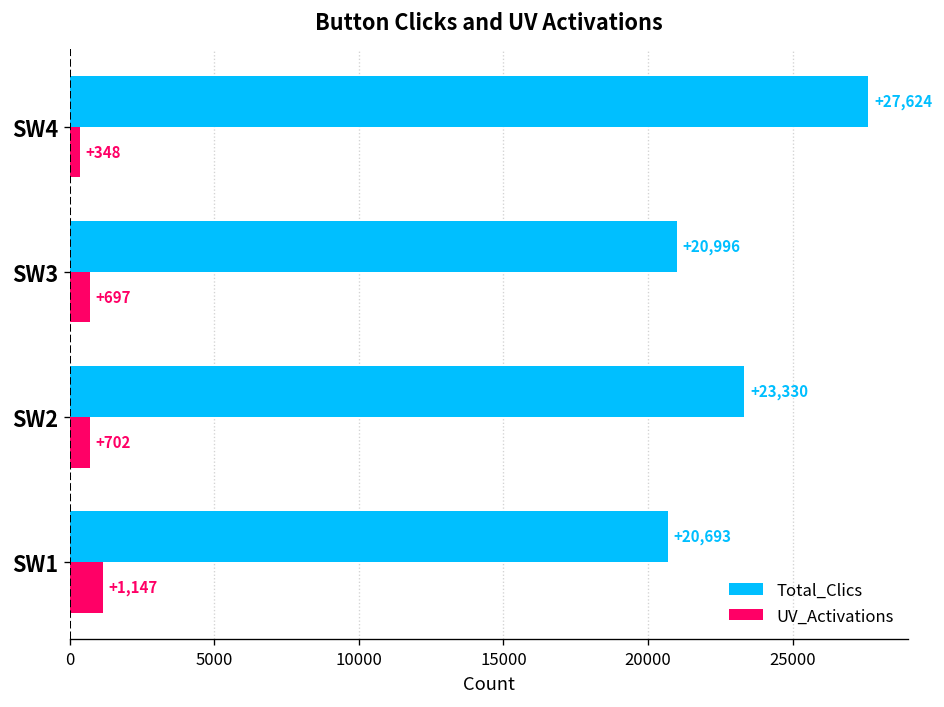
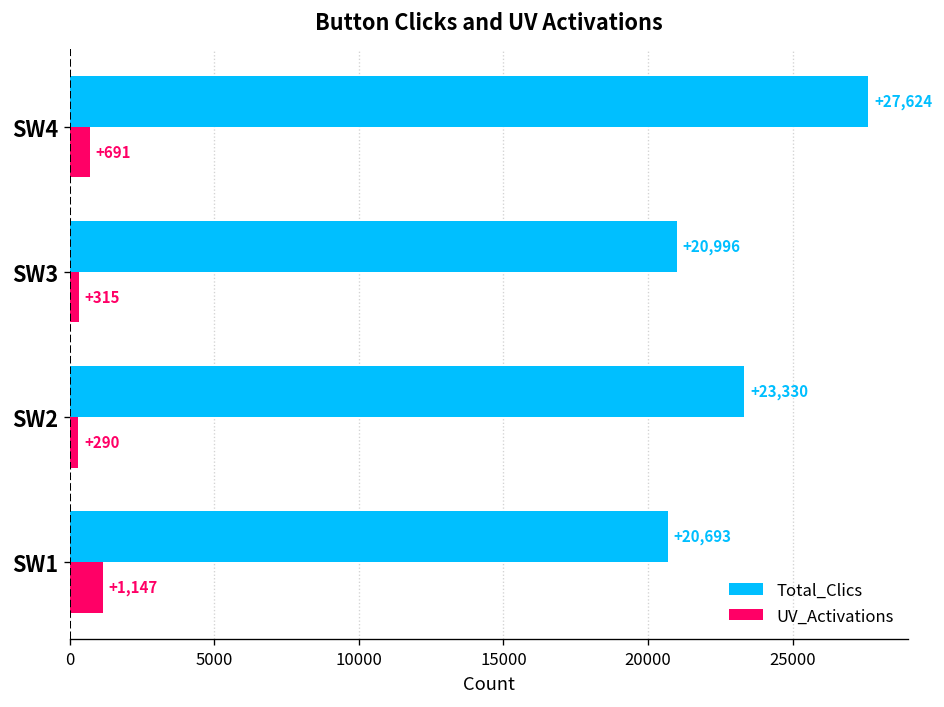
UV_Activations, SW4: +348 -> +691
UV_Activations, SW3: +697 -> +315
UV_Activations, SW2: +702 -> +290
